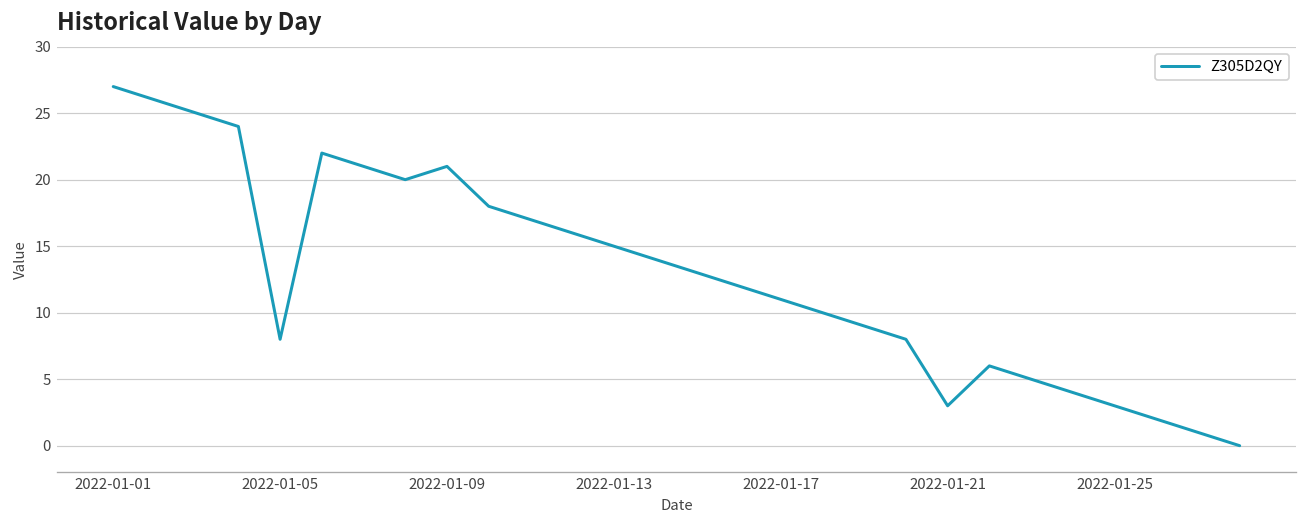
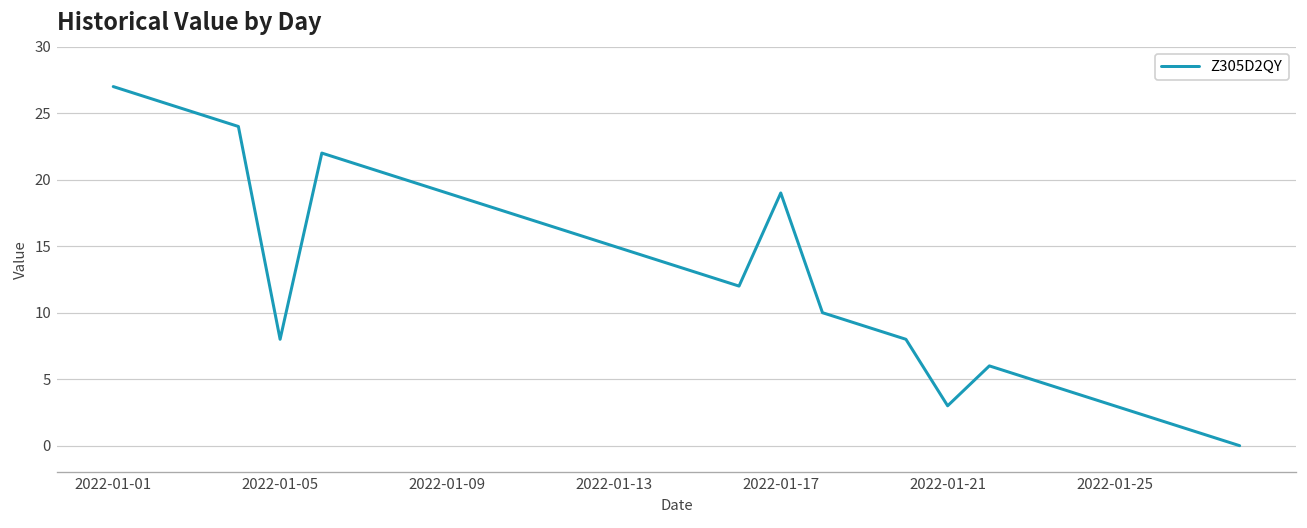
2022-01-09: 21 -> 19
2022-01-17: 11 -> 19
